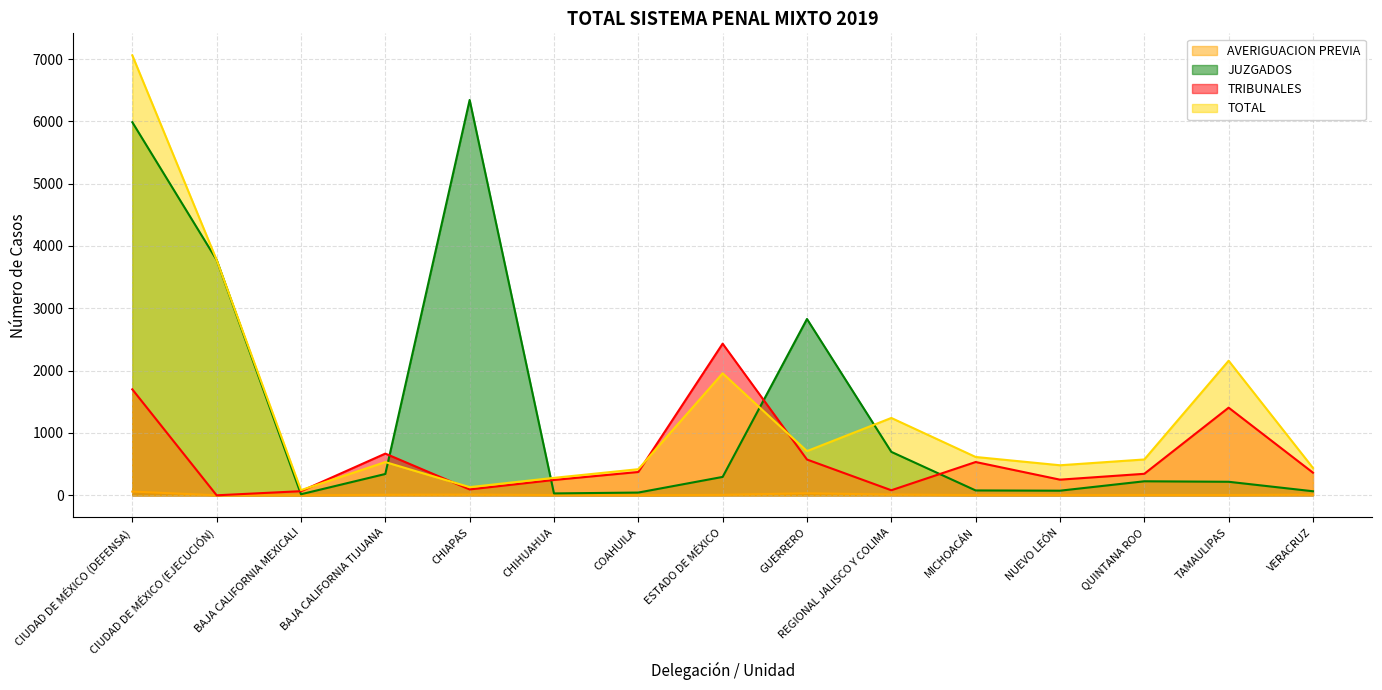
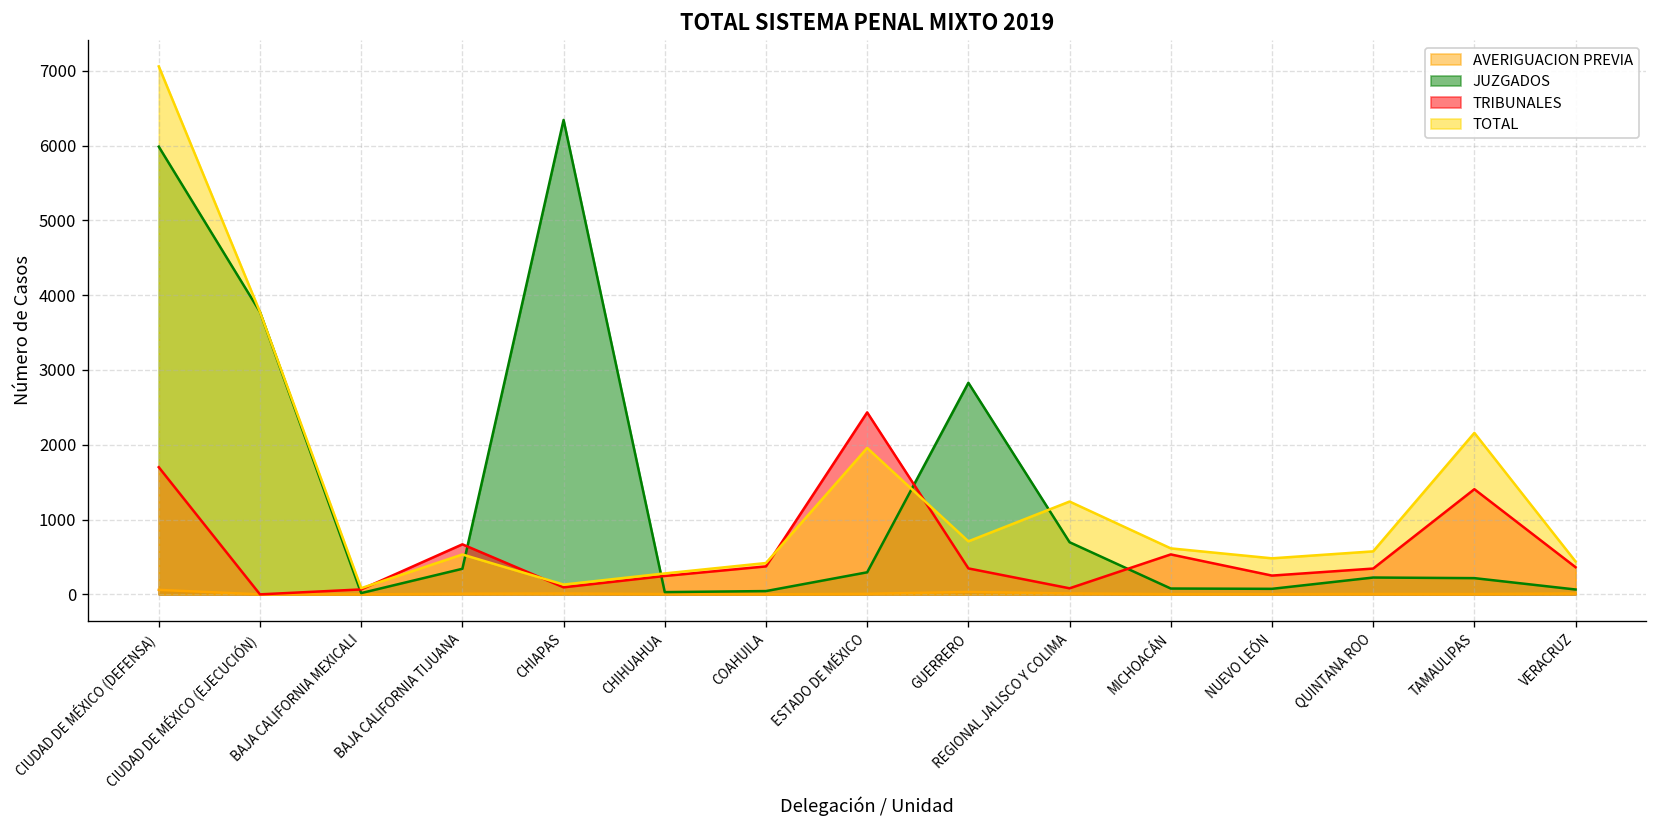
TRIBUNALES, GUERRERO: 600 -> 300
